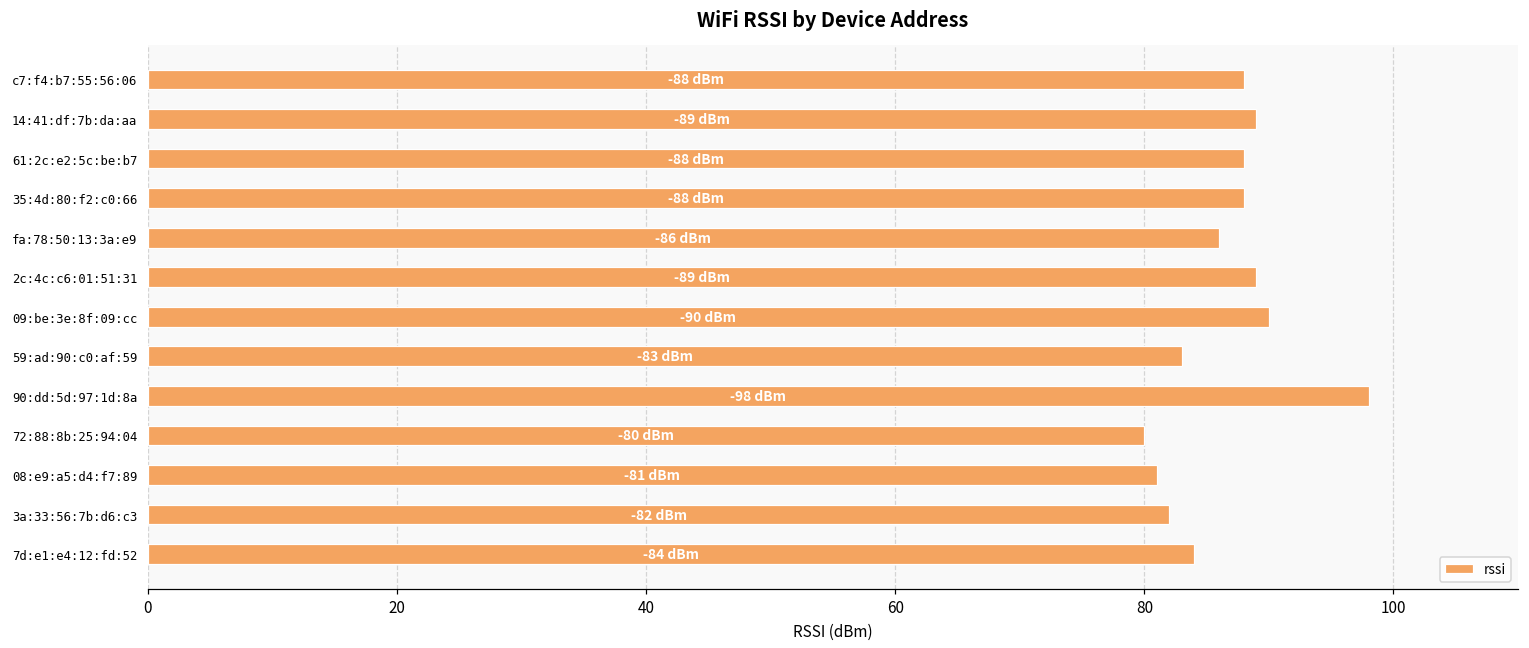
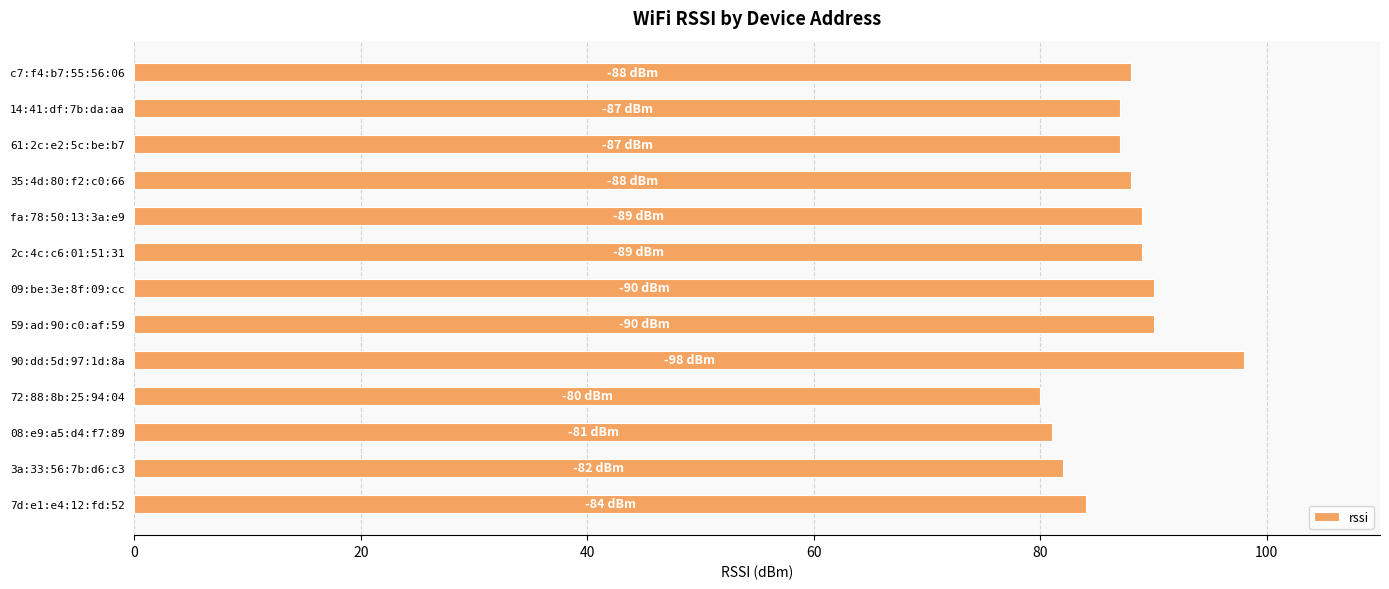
14:41:df:7b:da:aa: -89 -> -87
61:2c:e2:5c:be:b7: -88 -> -87
fa:78:50:13:3a:e9: -86 -> -89
59:ad:90:c0:af:59: -83 -> -90
